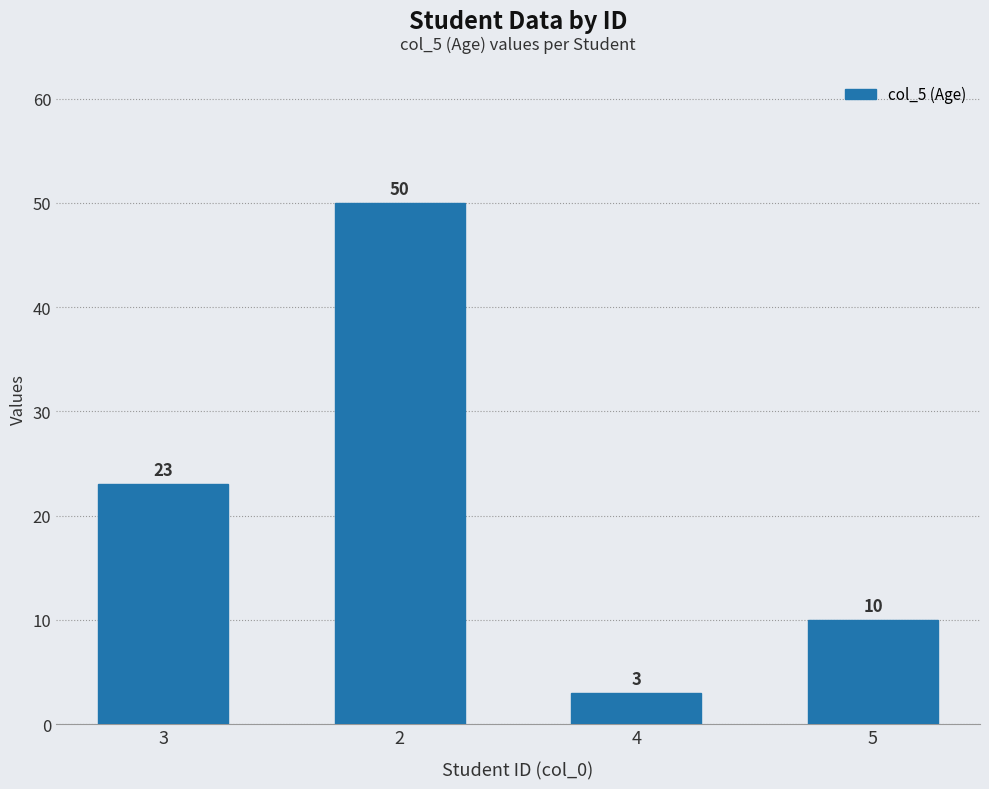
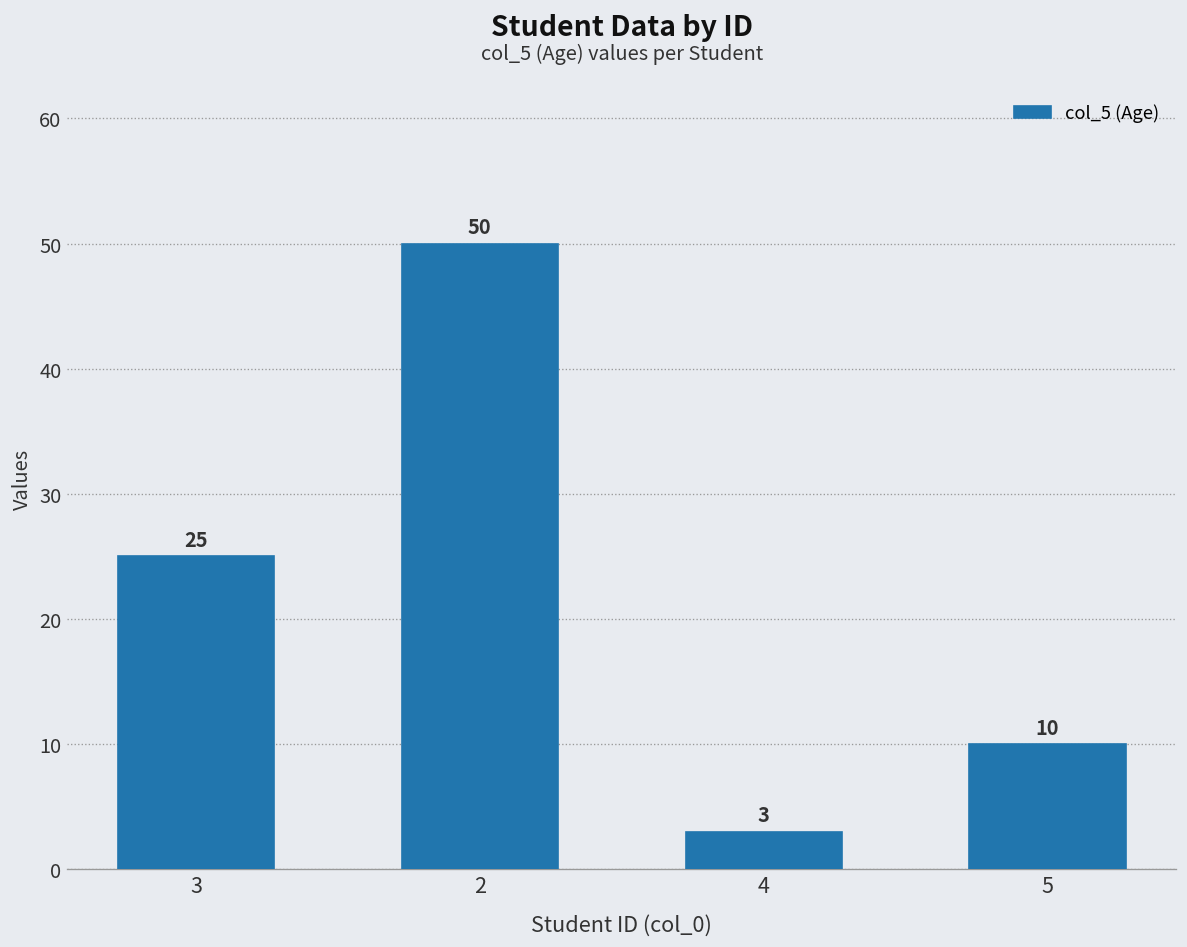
3: 23 -> 25
